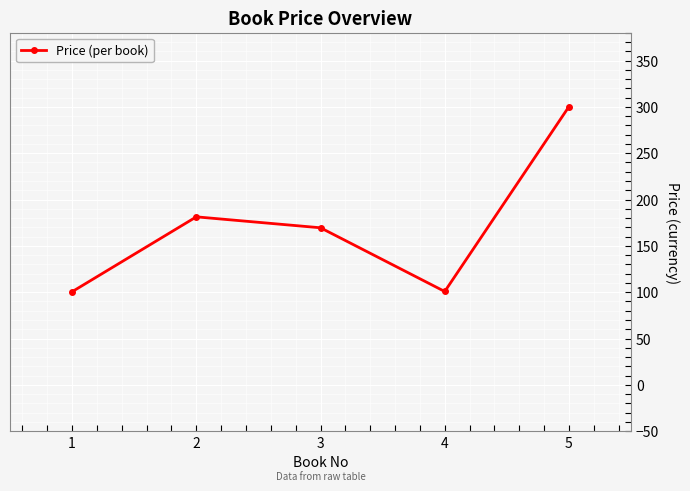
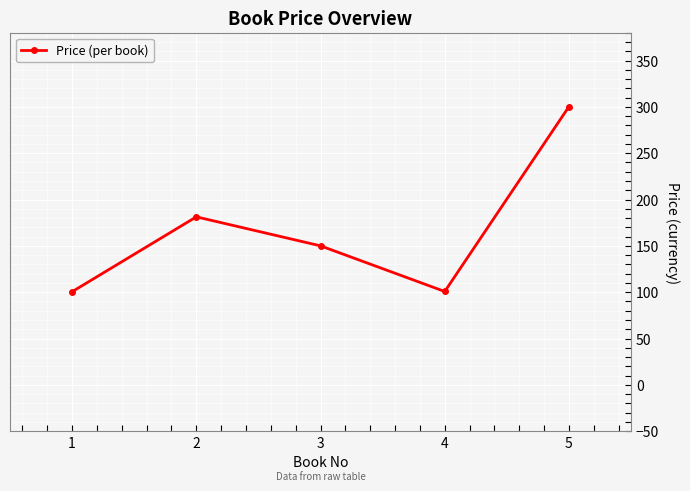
3: 170 -> 150
